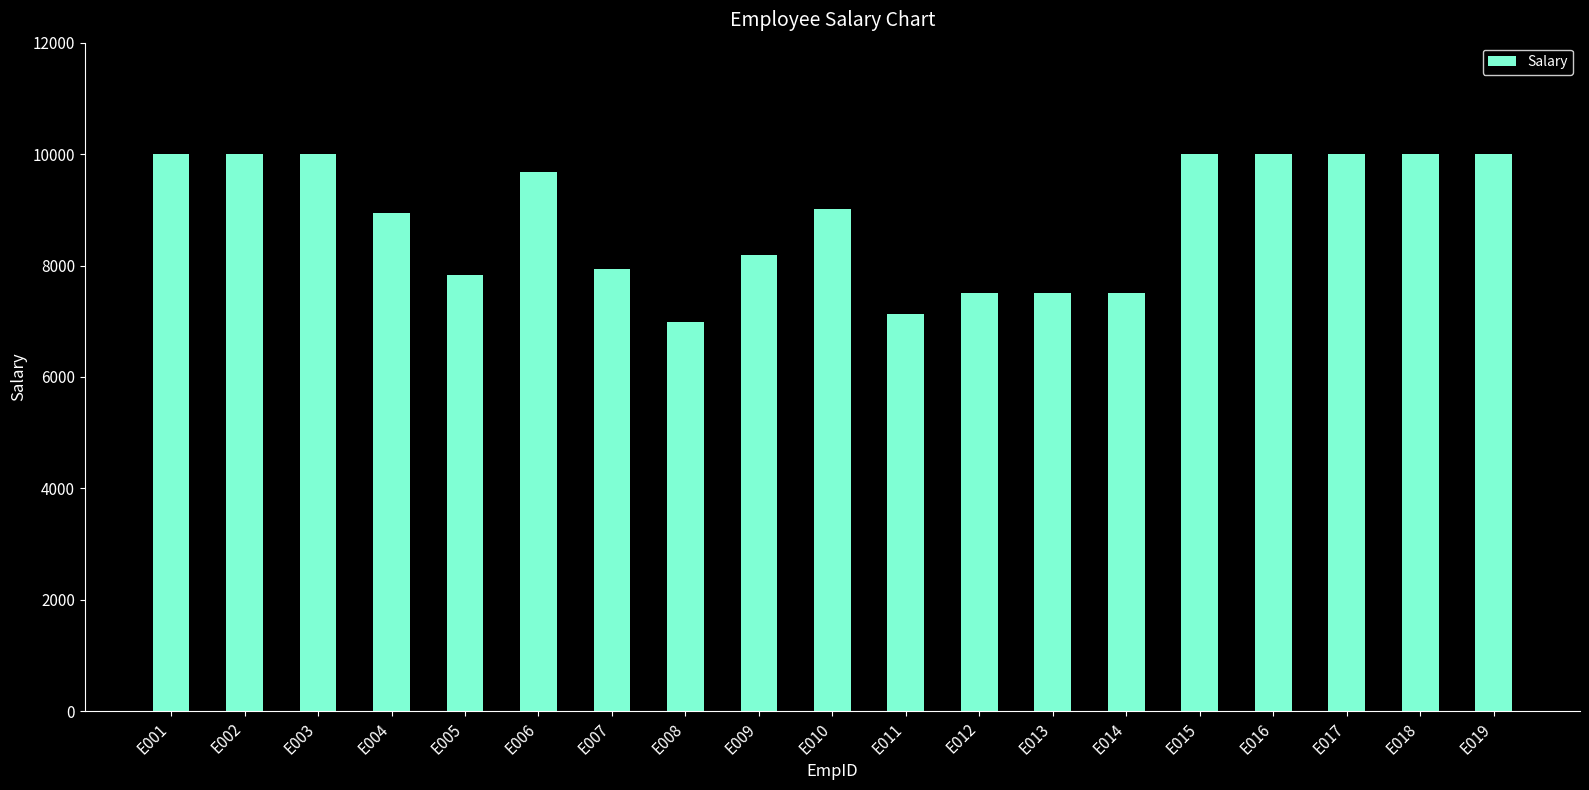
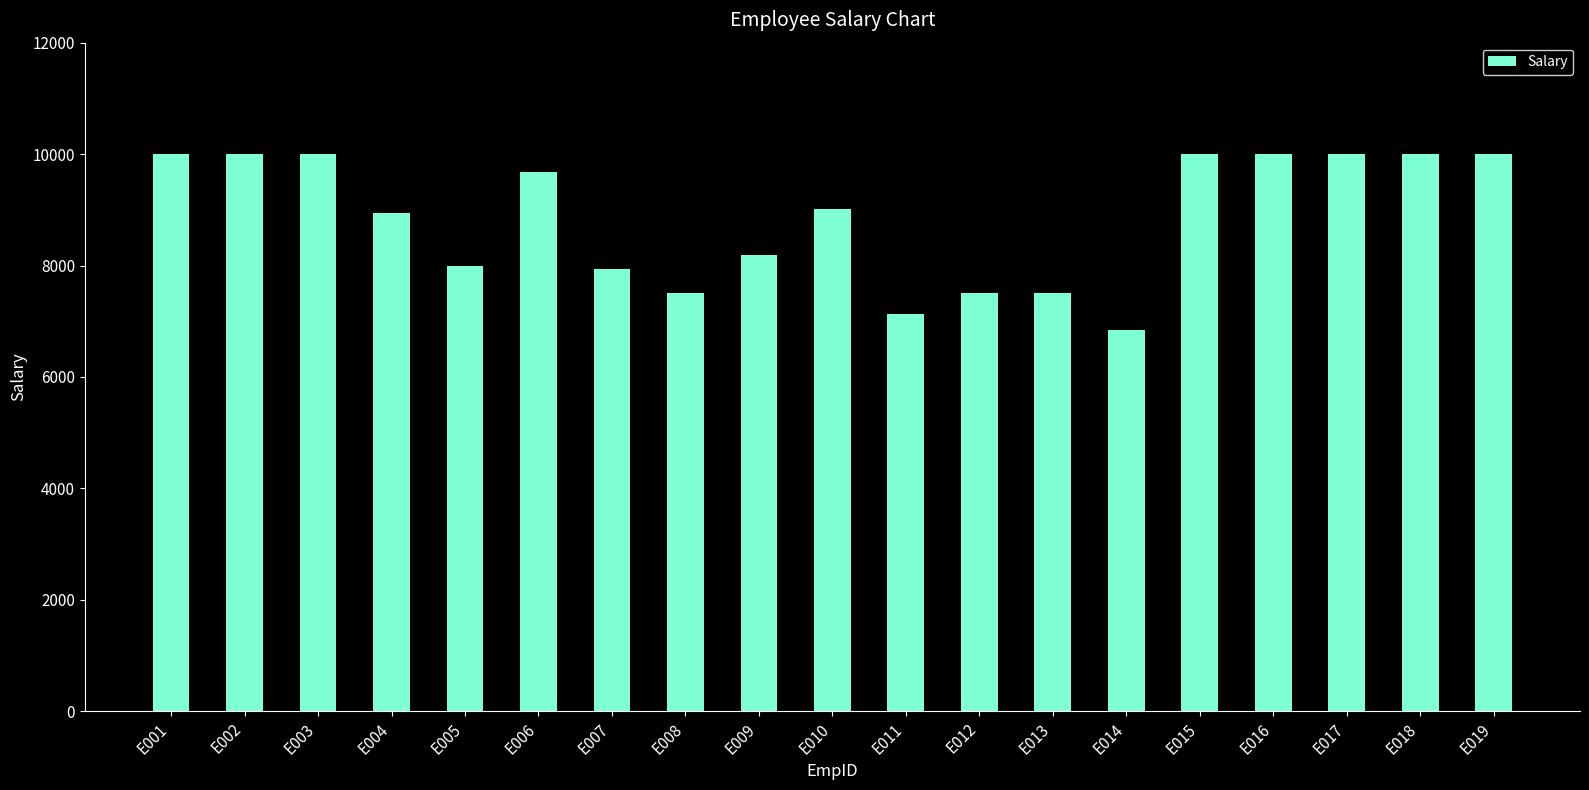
E005: 7800 -> 8000
E008: 7000 -> 7500
E014: 7500 -> 6800
